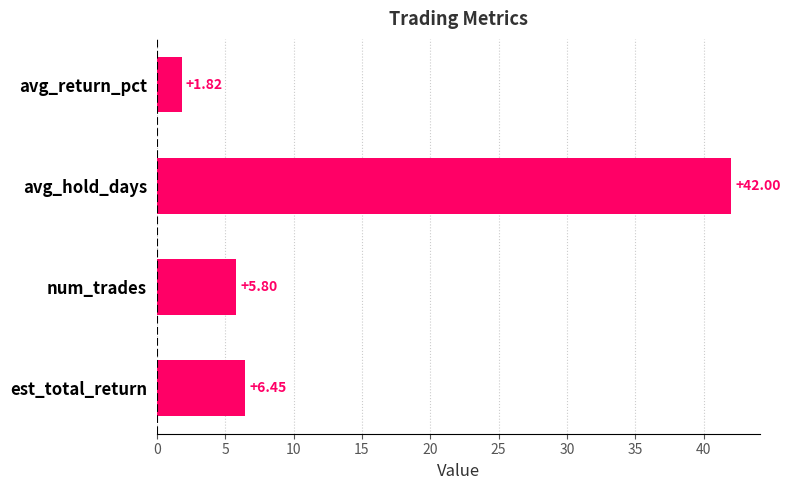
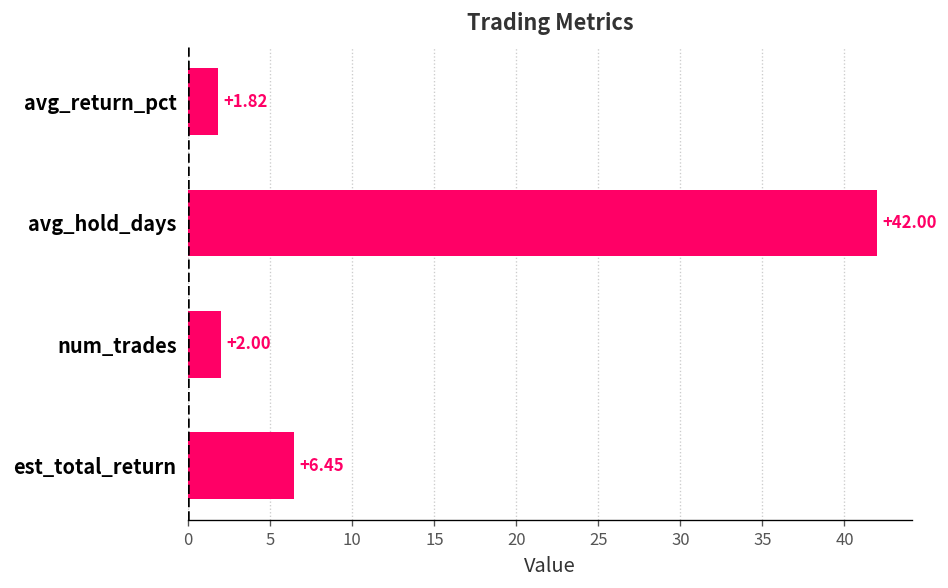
num_trades: +5.80 -> +2.00
